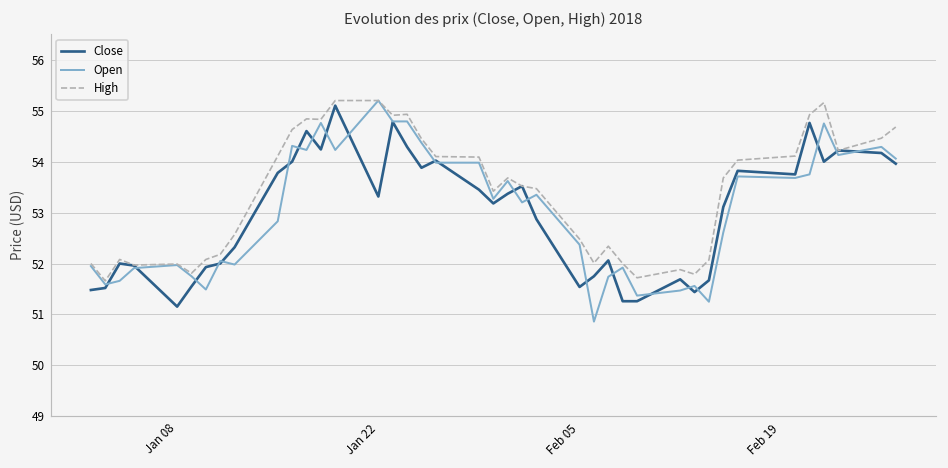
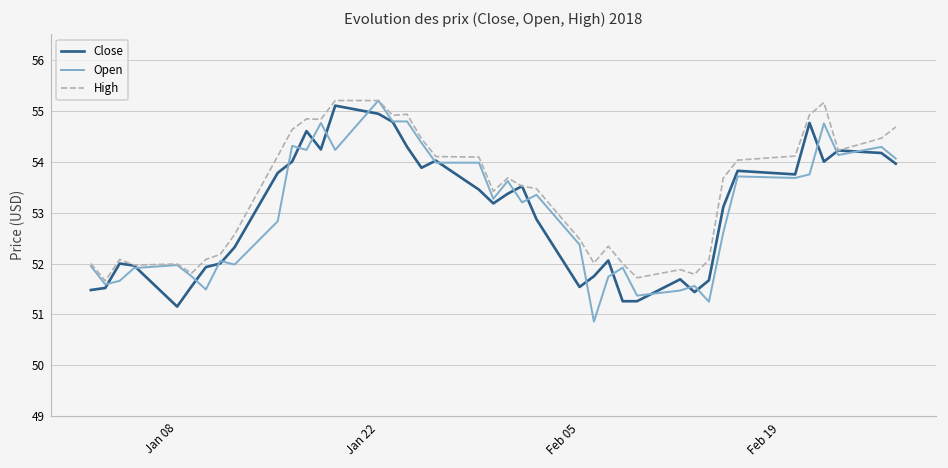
Close, Jan 22: 53.3 -> 54.9
